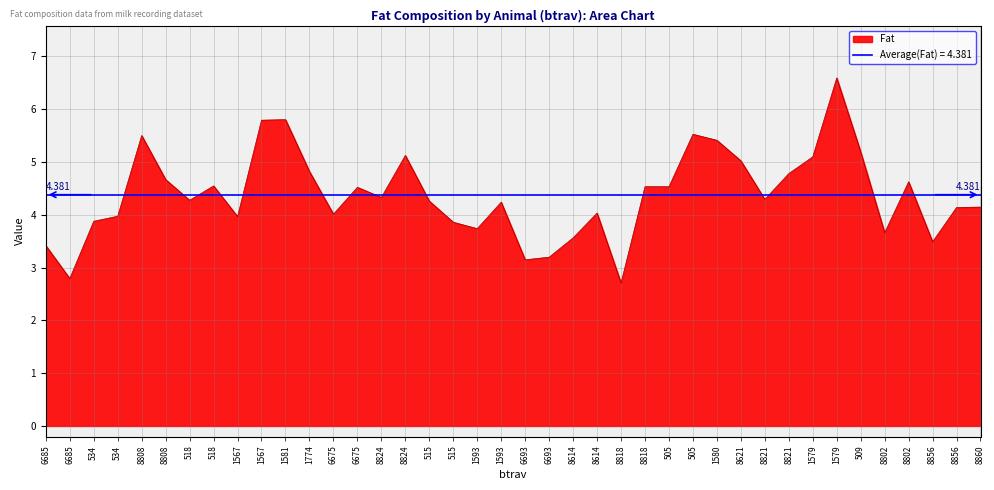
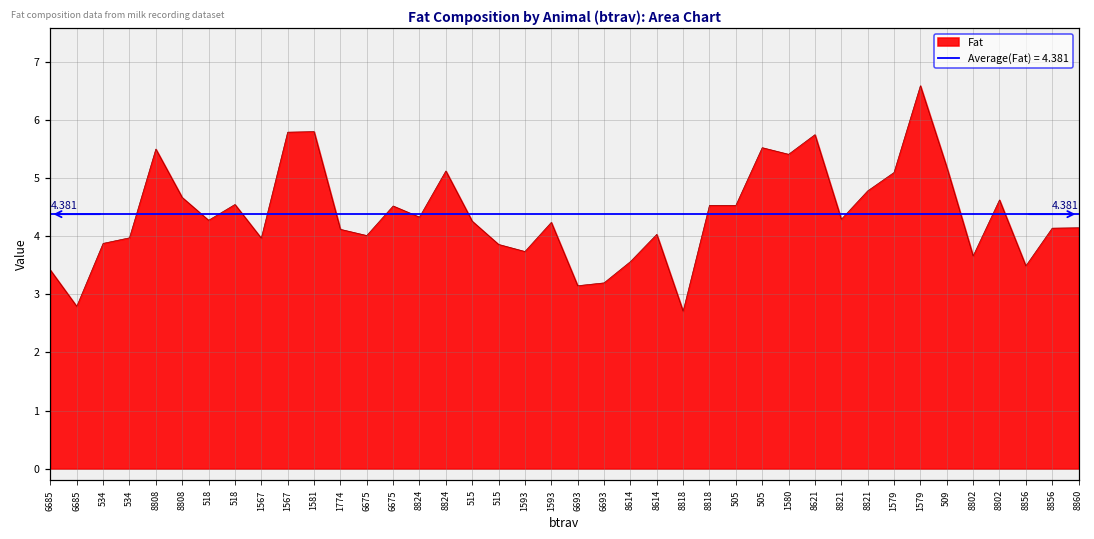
1774: 4.8 -> 4.1
8621: 5.0 -> 5.8
